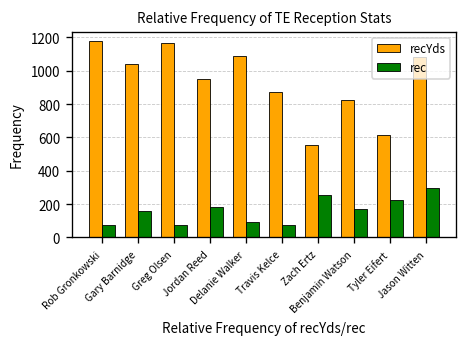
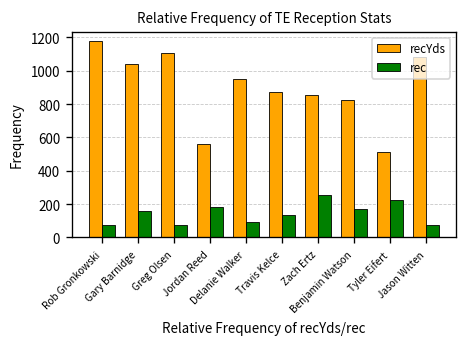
recYds, Greg Olsen: 1170 -> 1100
recYds, Jordan Reed: 950 -> 560
recYds, Delanie Walker: 1090 -> 950
rec, Travis Kelce: 70 -> 140
recYds, Zach Ertz: 550 -> 850
recYds, Tyler Eifert: 620 -> 510
rec, Jason Witten: 300 -> 80
